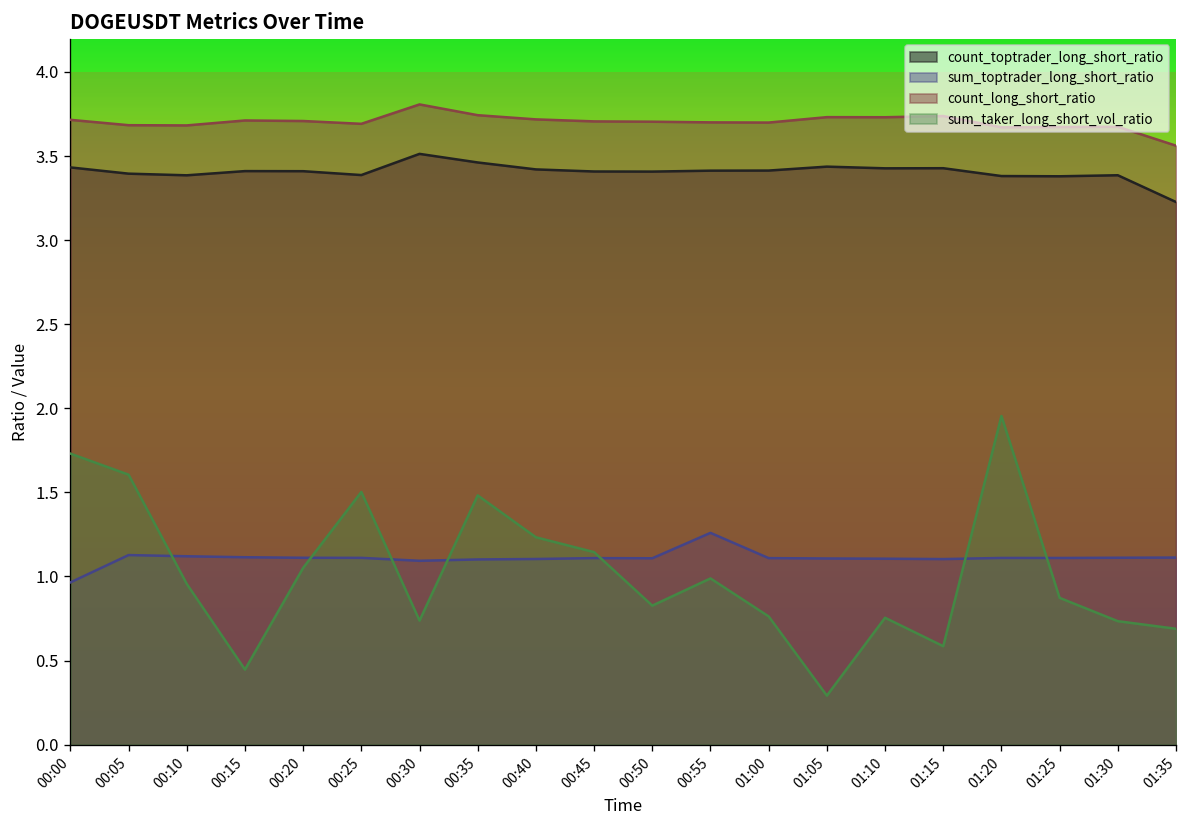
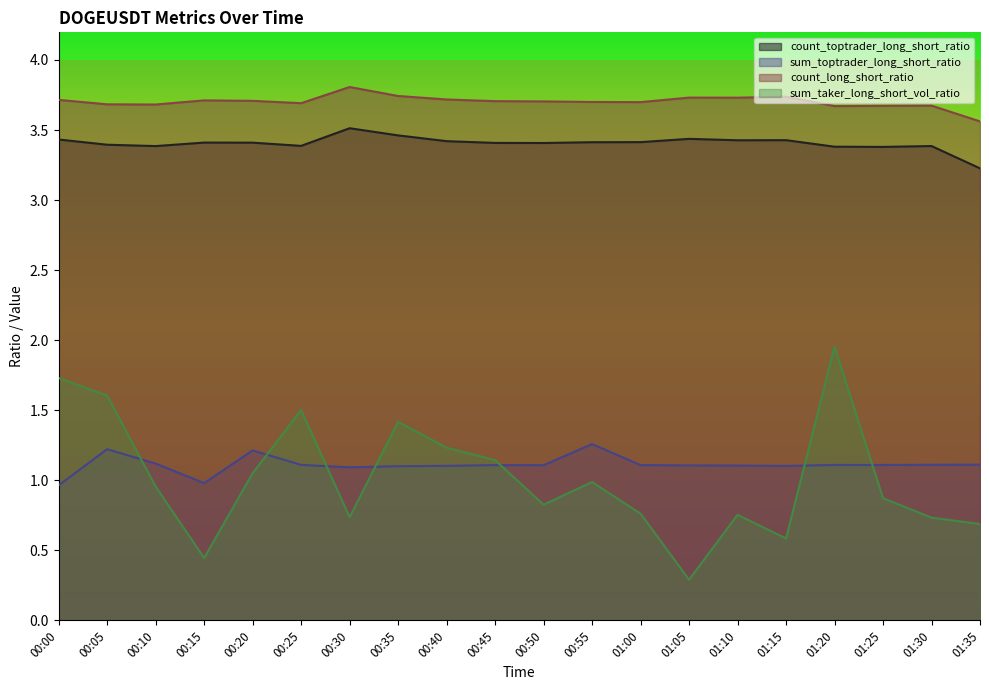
sum_toptrader_long_short_ratio, 00:05: 1.13 -> 1.22
sum_toptrader_long_short_ratio, 00:15: 1.11 -> 0.98
sum_toptrader_long_short_ratio, 00:20: 1.11 -> 1.21
sum_taker_long_short_vol_ratio, 00:35: 1.48 -> 1.42
